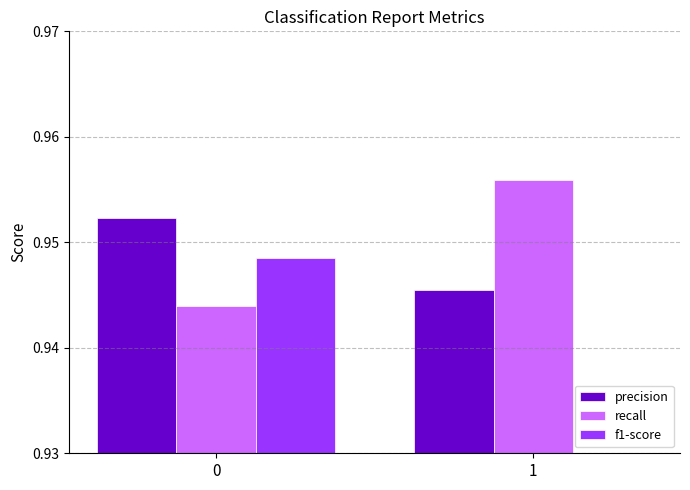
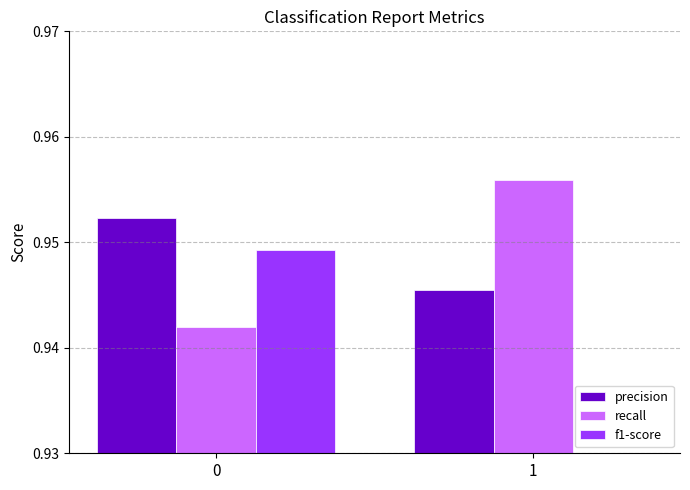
recall, 0: 0.944 -> 0.942
f1-score, 0: 0.9485 -> 0.9493
